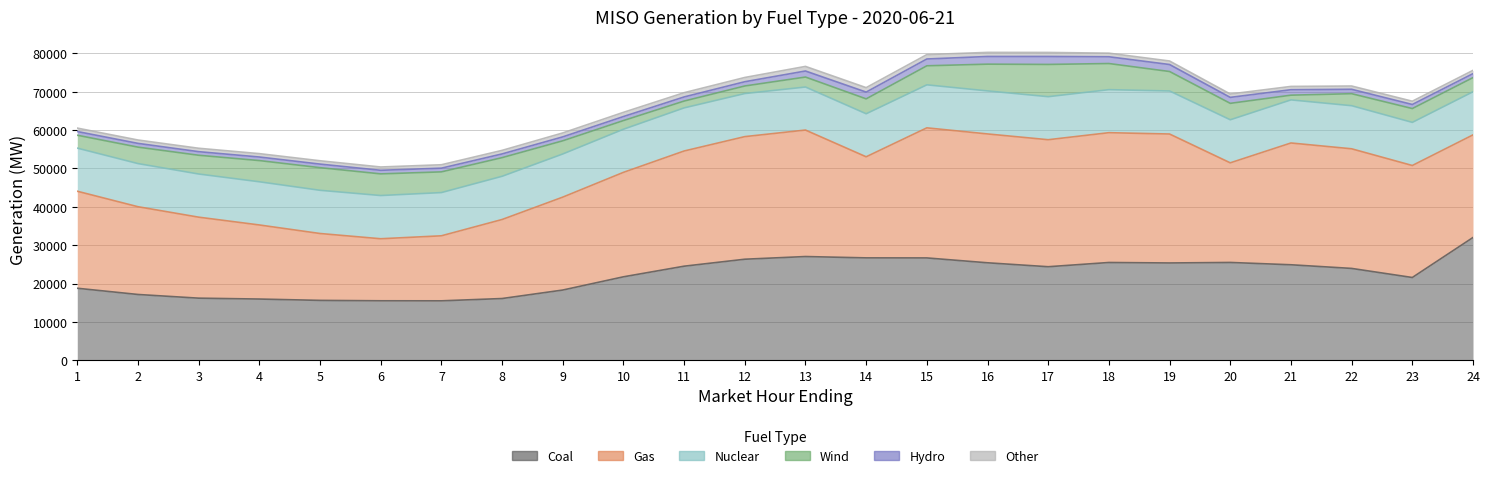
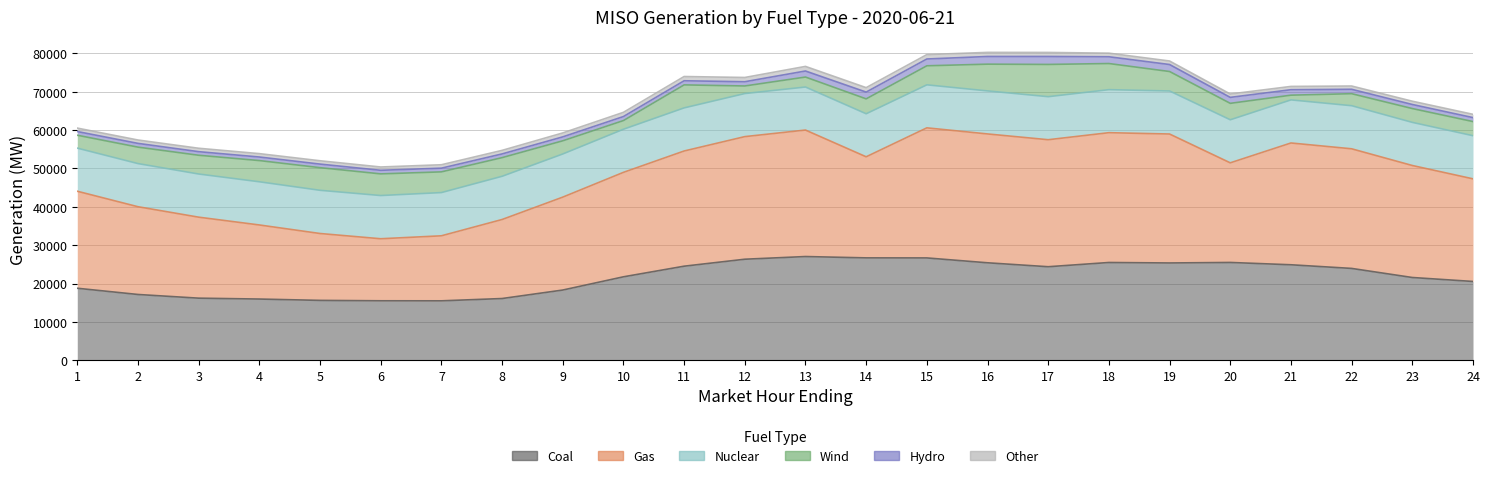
Wind, 11: 2000 -> 6000
Coal, 24: 32000 -> 21000
